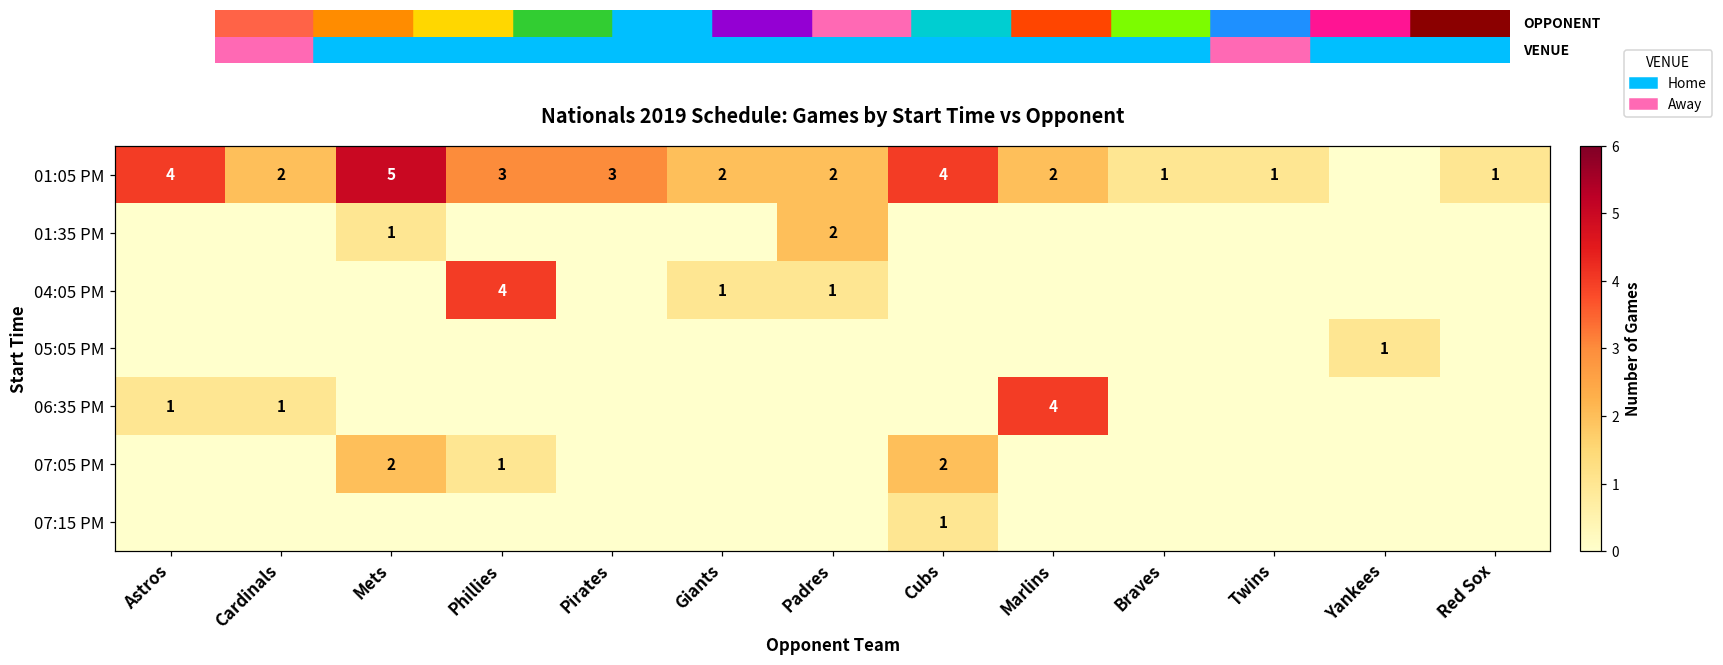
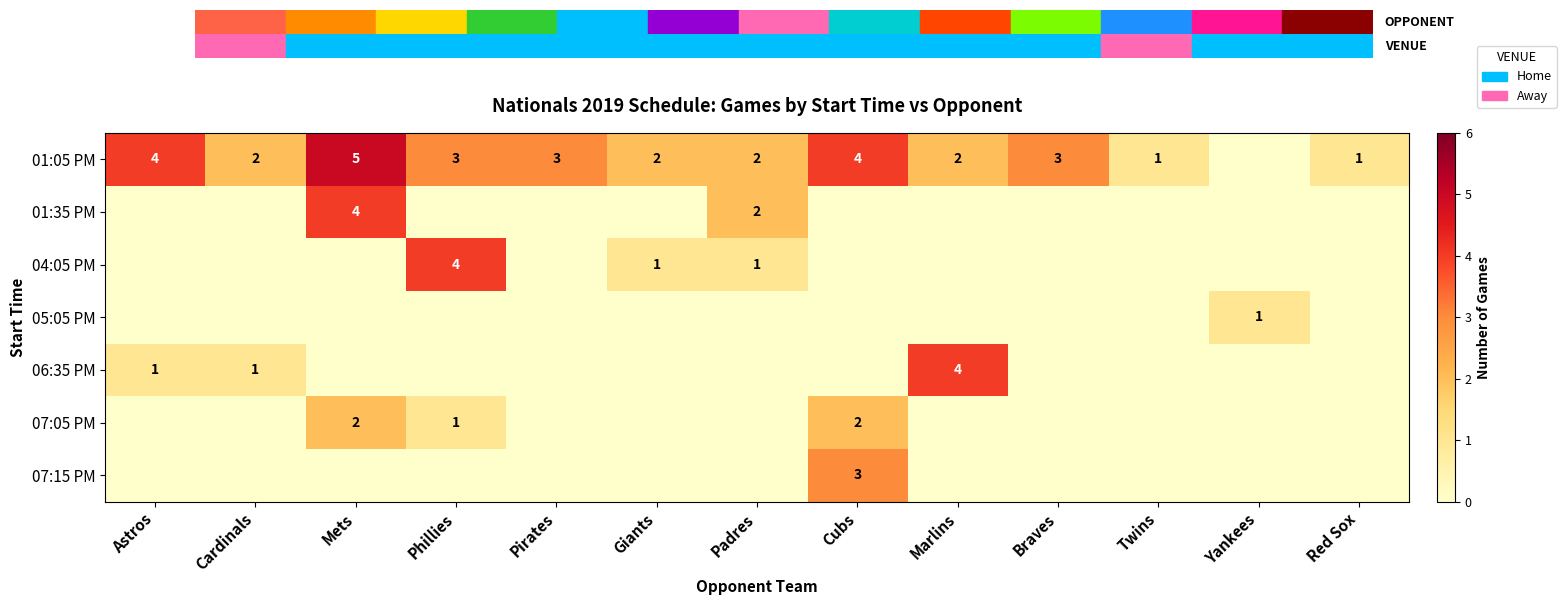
01:05 PM, Braves: 1 -> 3
01:35 PM, Mets: 1 -> 4
07:15 PM, Cubs: 1 -> 3
